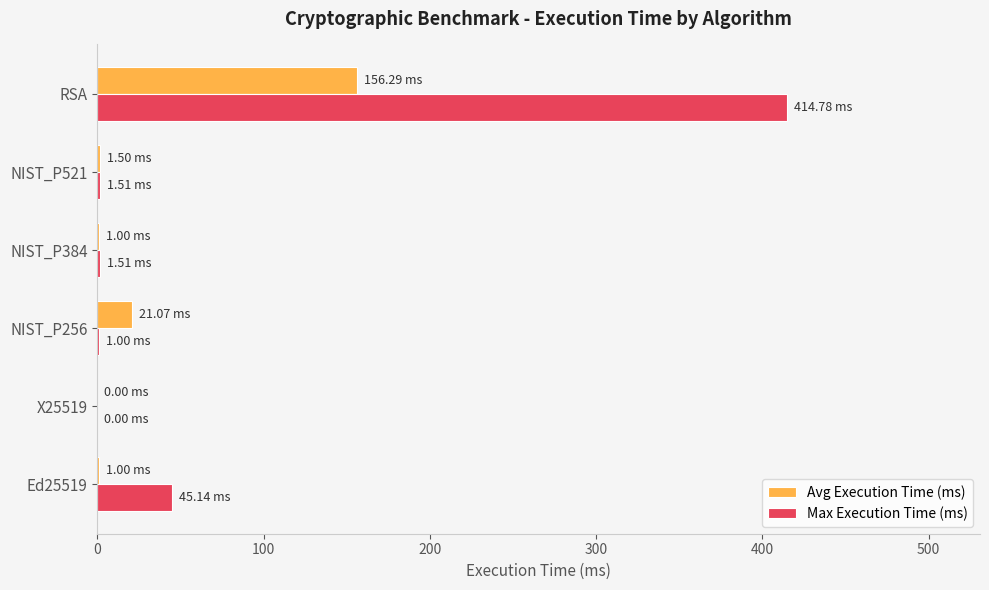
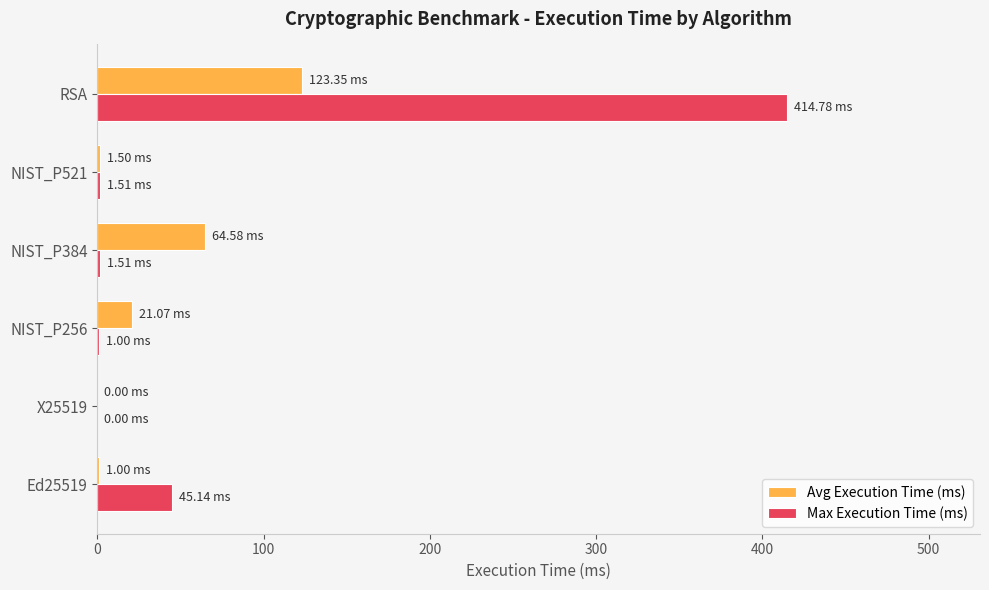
Avg Execution Time (ms), RSA: 156.29 -> 123.35
Avg Execution Time (ms), NIST_P384: 1.00 -> 64.58
